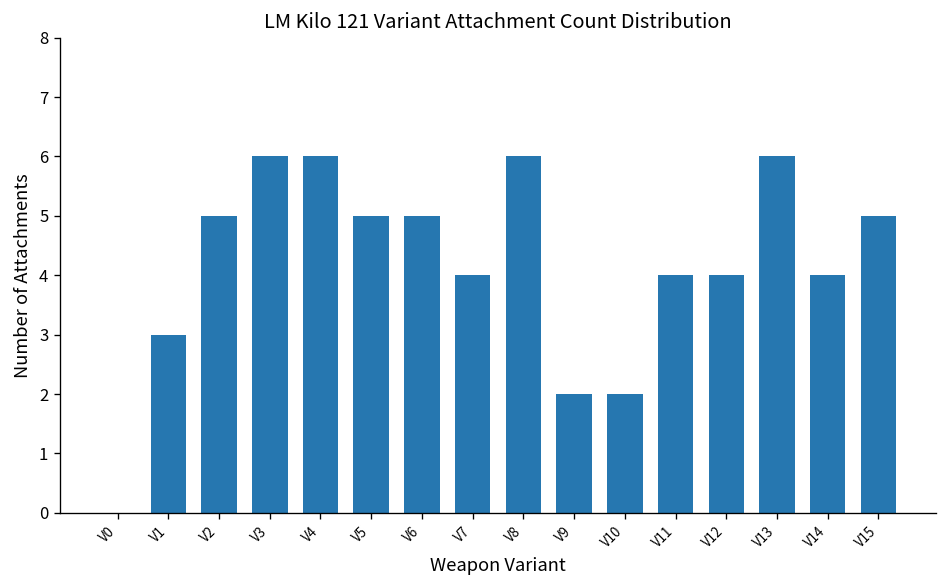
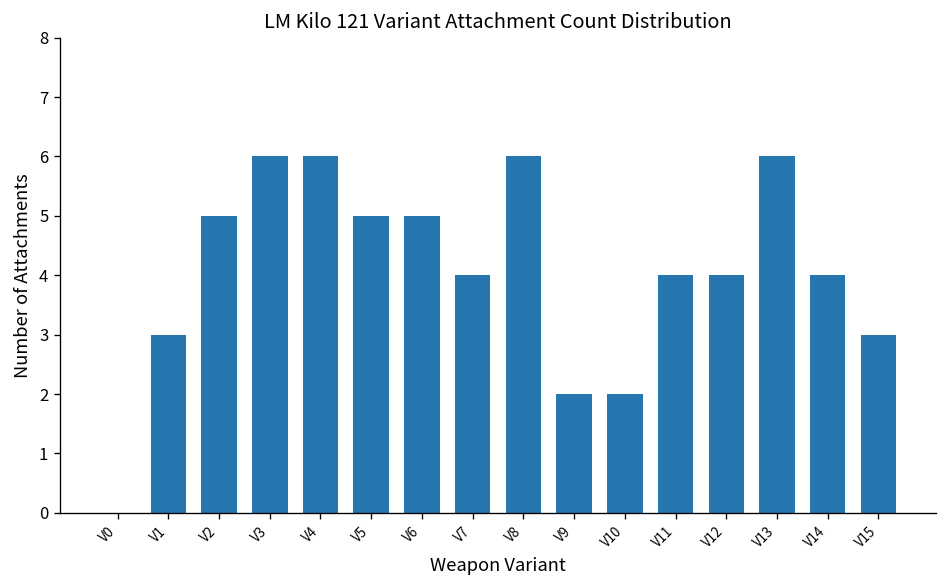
V15: 5 -> 3
